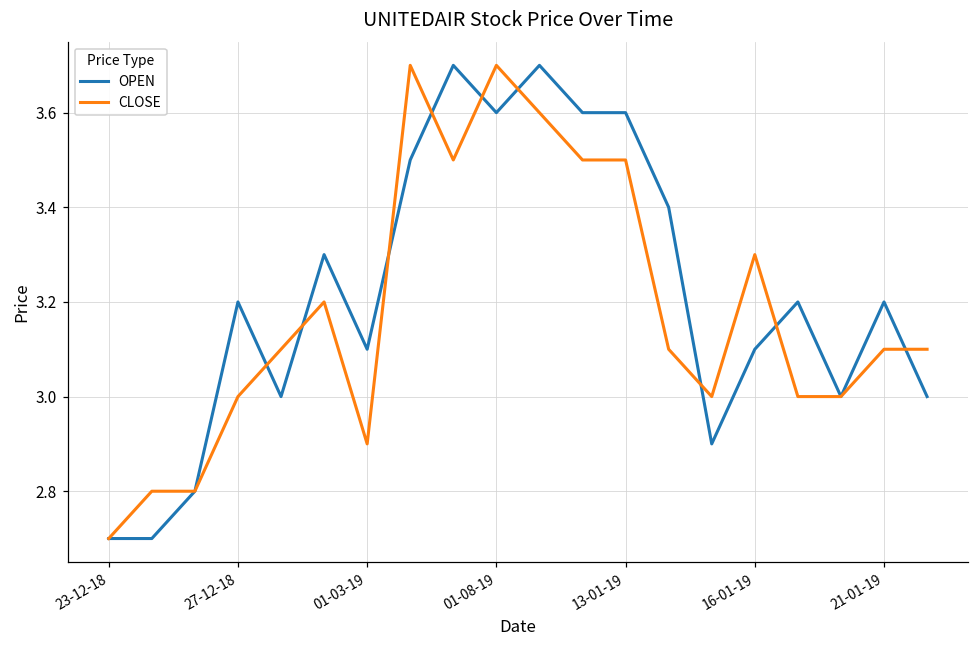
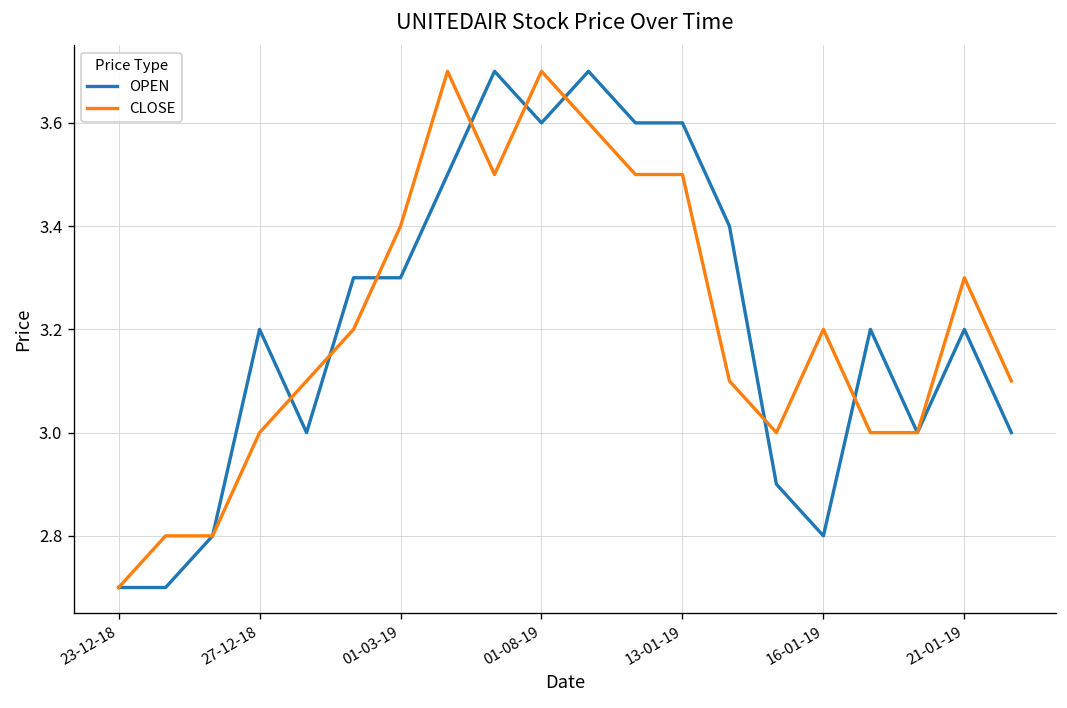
OPEN, 01-03-19: 3.1 -> 3.3
CLOSE, 01-03-19: 2.9 -> 3.4
OPEN, 16-01-19: 3.1 -> 2.8
CLOSE, 16-01-19: 3.3 -> 3.2
CLOSE, 21-01-19: 3.1 -> 3.3
